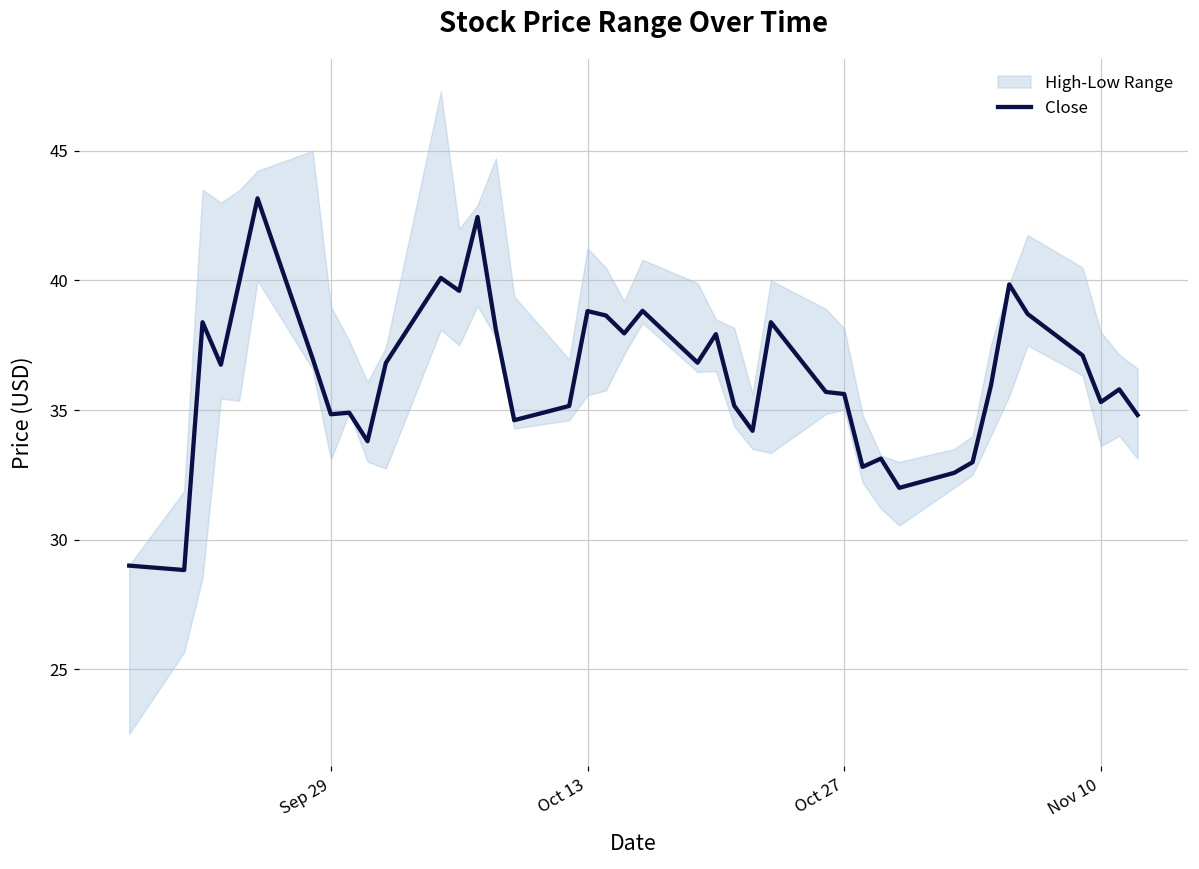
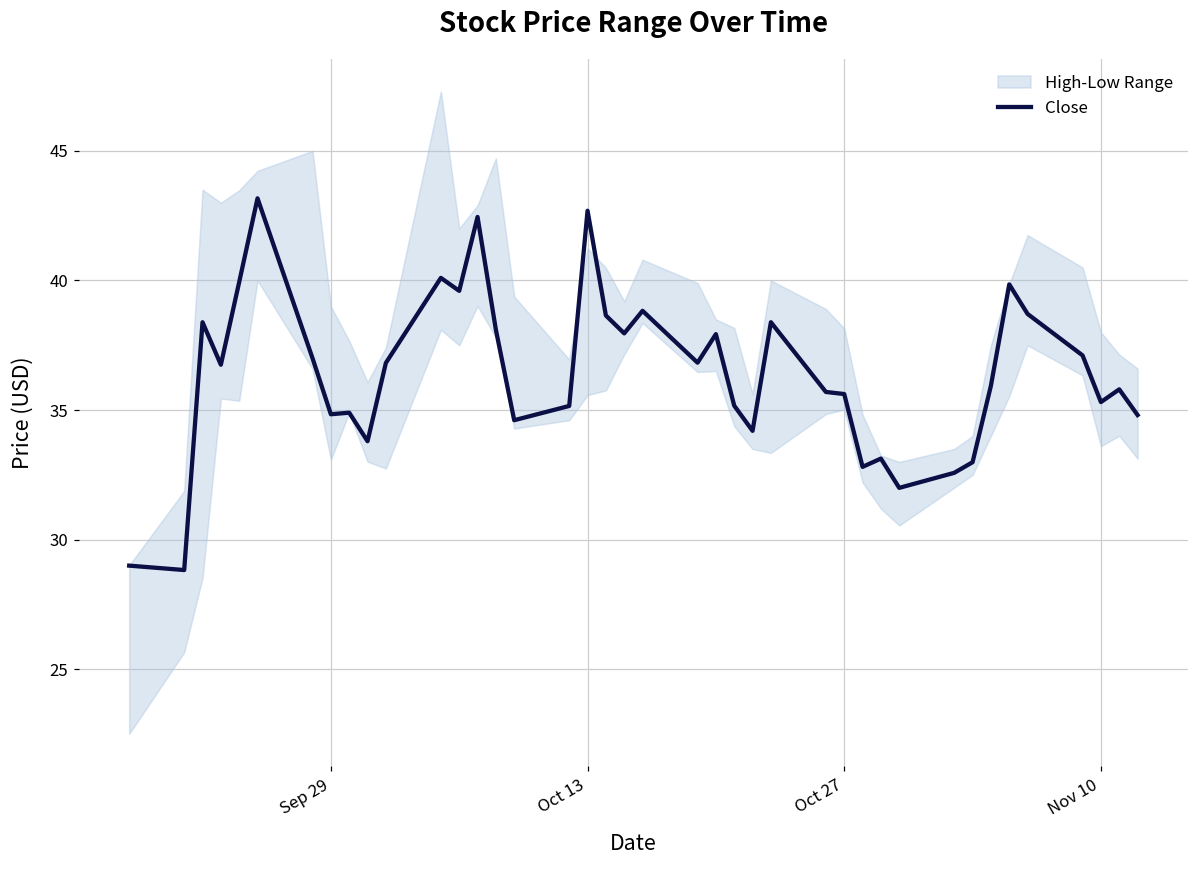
Close, Oct 13: 38.8 -> 42.7
